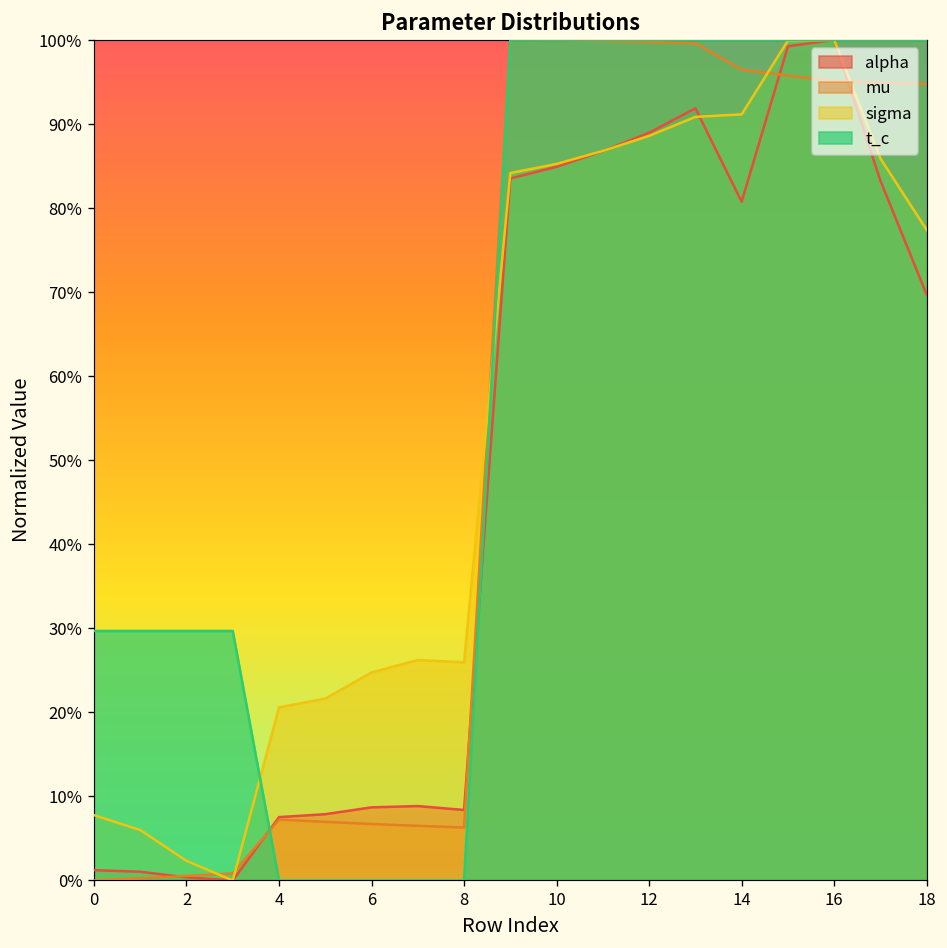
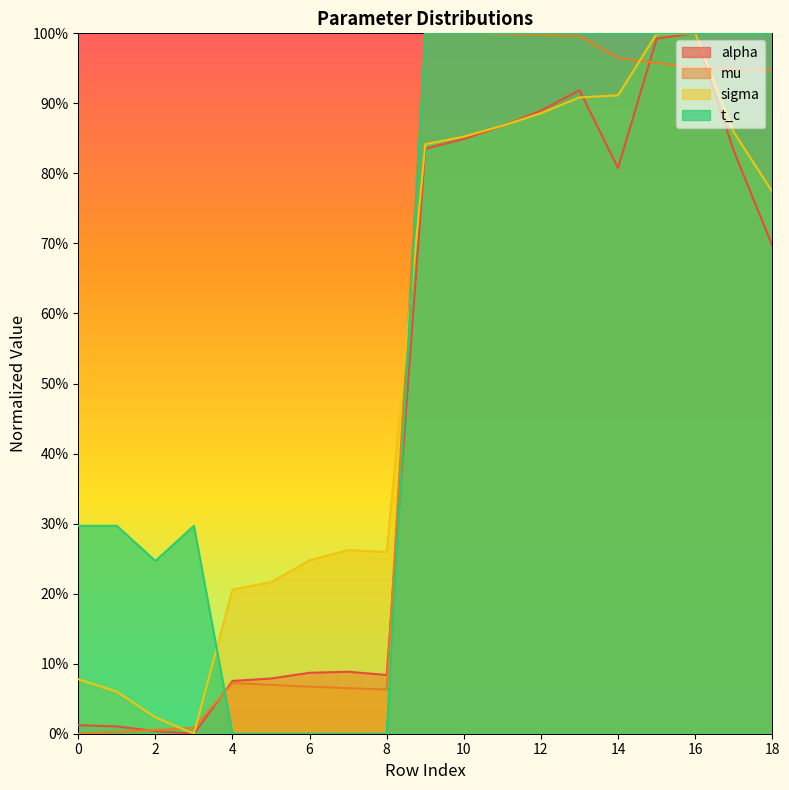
t_c, 2: 30% -> 25%
